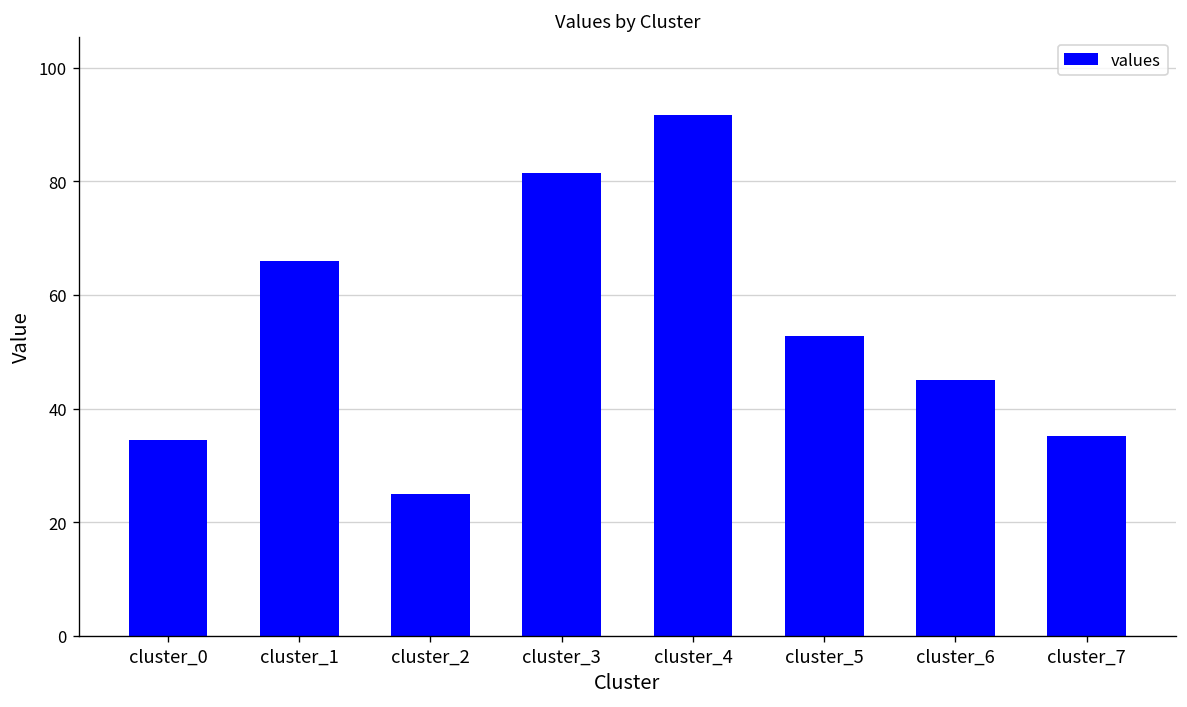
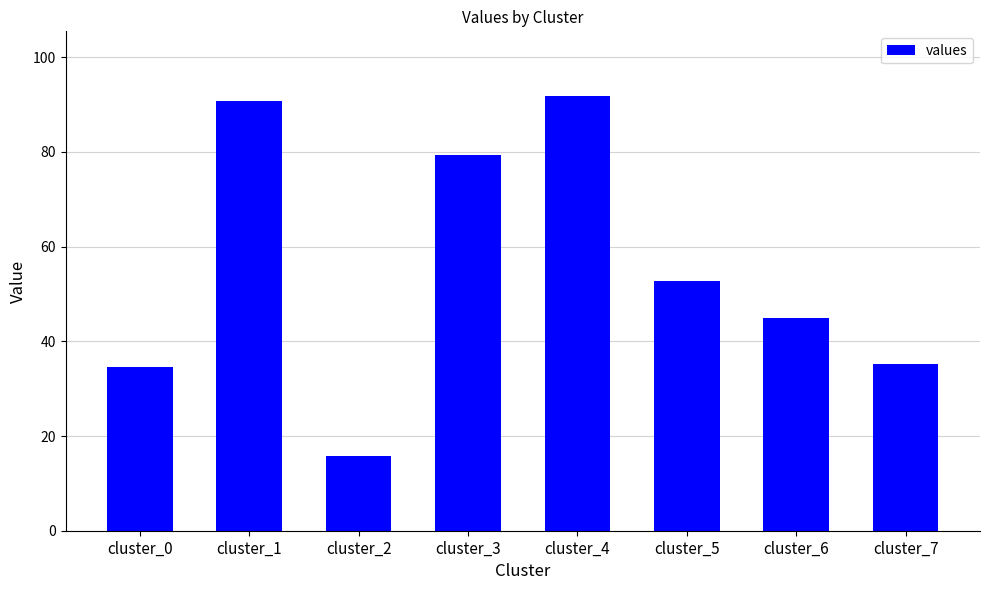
cluster_1: 66 -> 91
cluster_2: 25 -> 16
cluster_3: 81 -> 79
